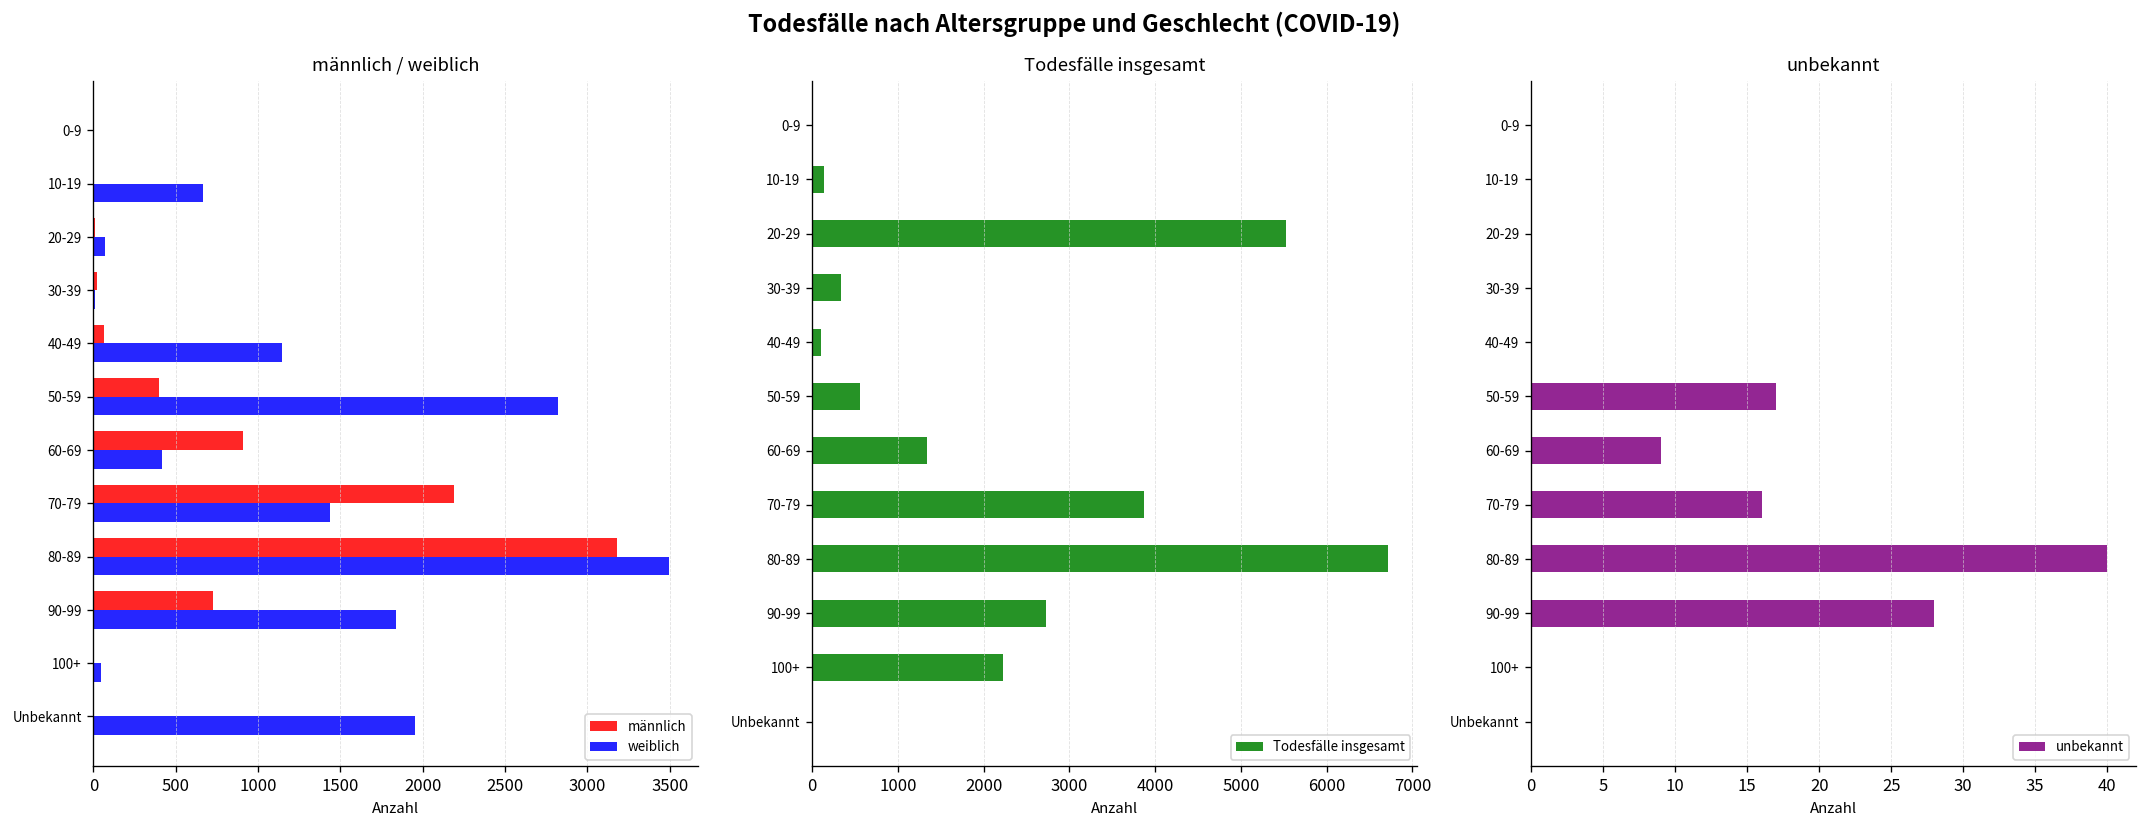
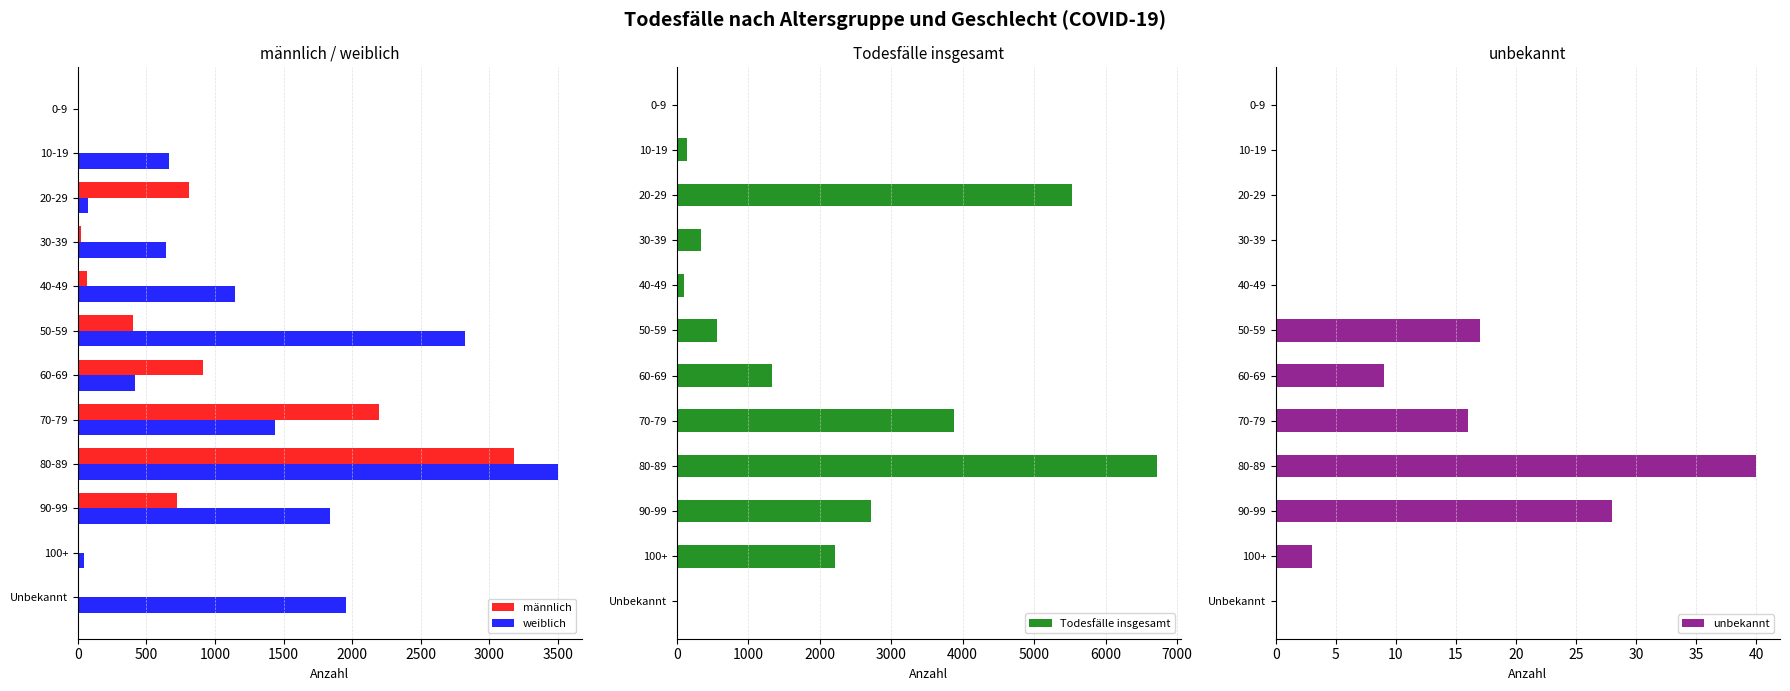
männlich / weiblich, männlich, 20-29: 10 -> 810
männlich / weiblich, weiblich, 30-39: 10 -> 640
unbekannt, 100+: 0 -> 3
